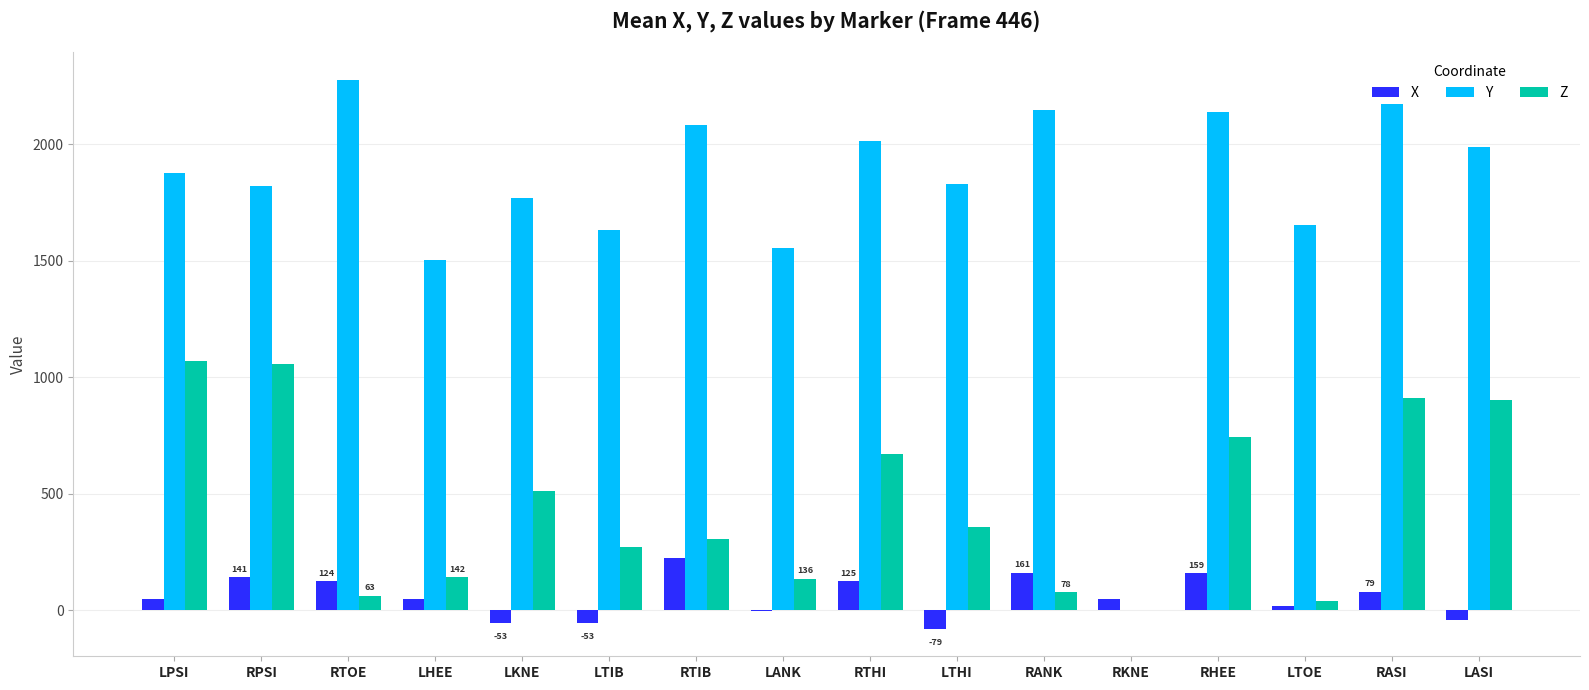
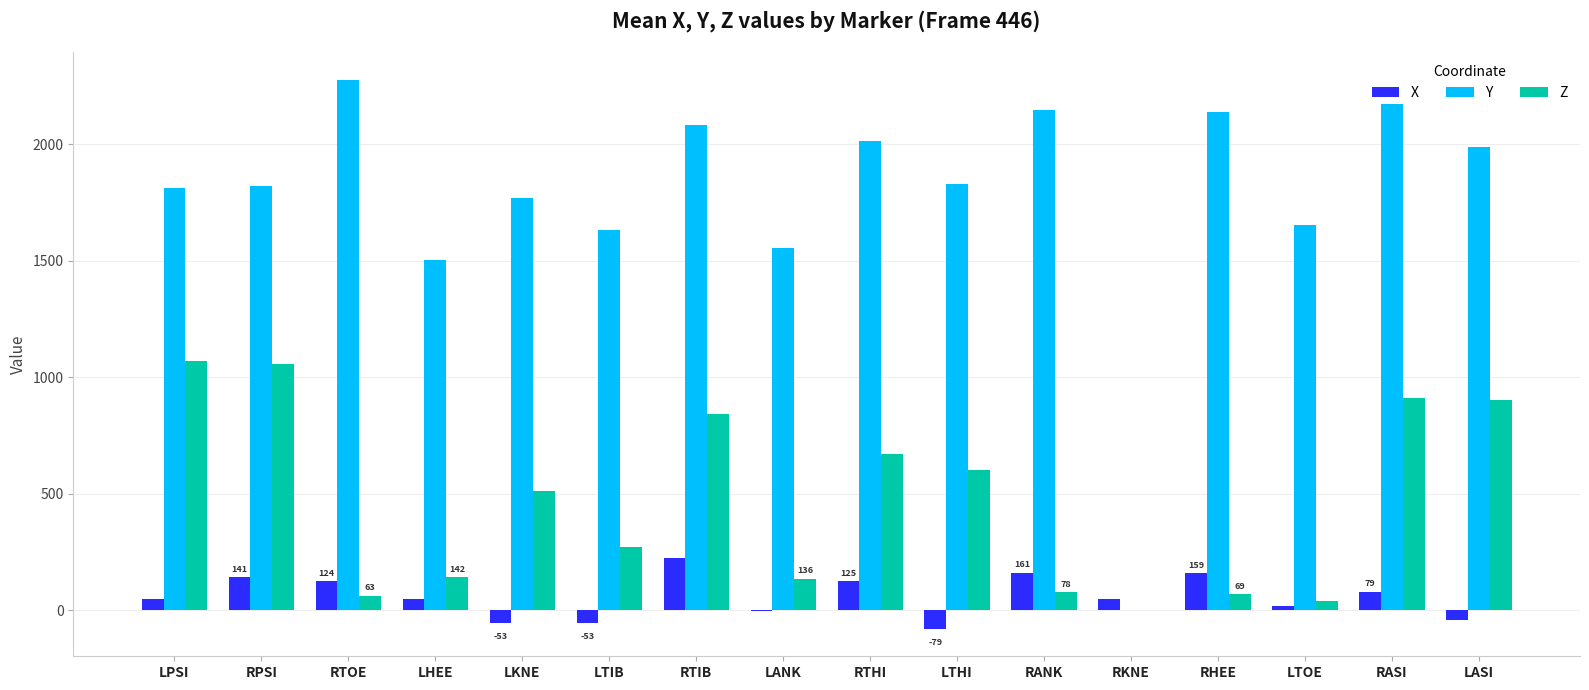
Y, LPSI: 1880 -> 1810
Z, RTIB: 310 -> 840
Z, LTHI: 360 -> 600
Z, RHEE: 740 -> 70
